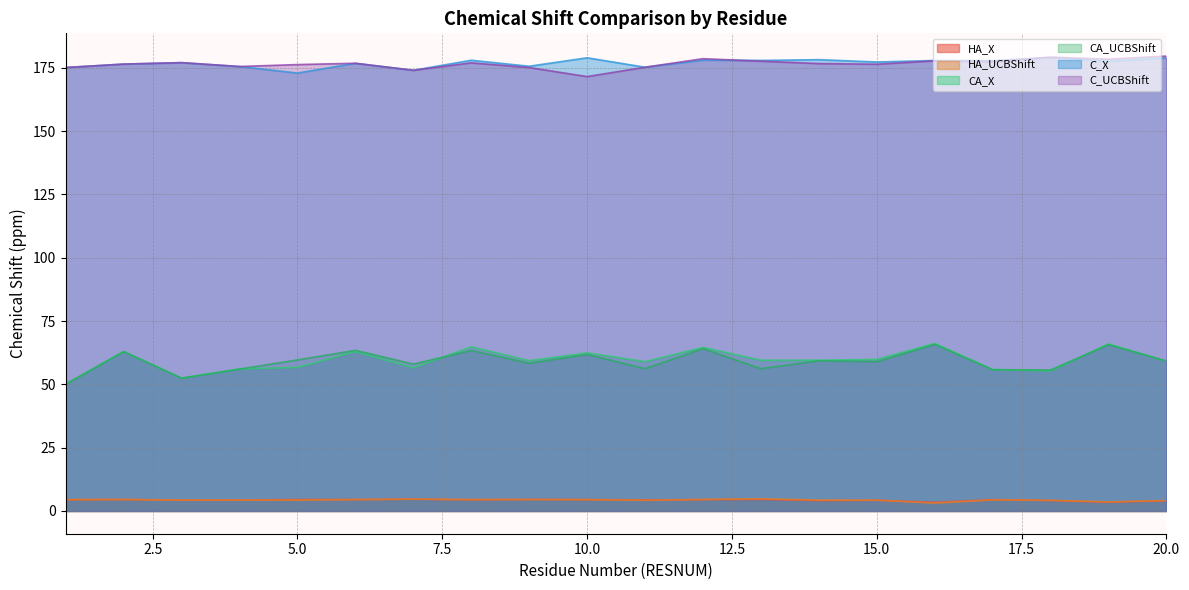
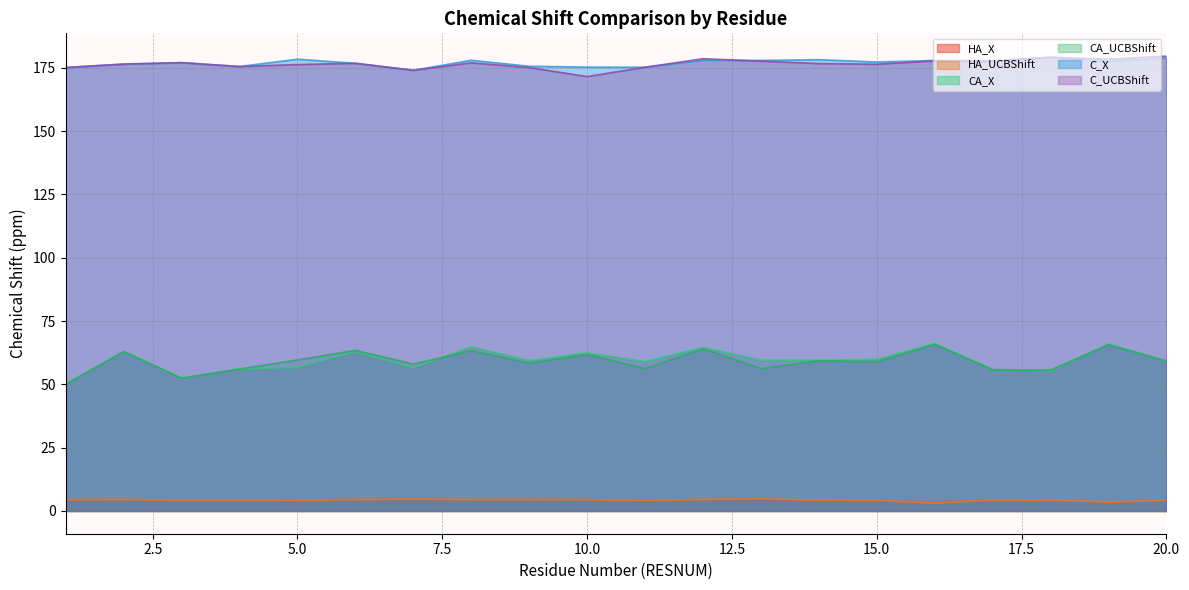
C_X, 5.0: 173 -> 178
C_X, 10.0: 179 -> 175
